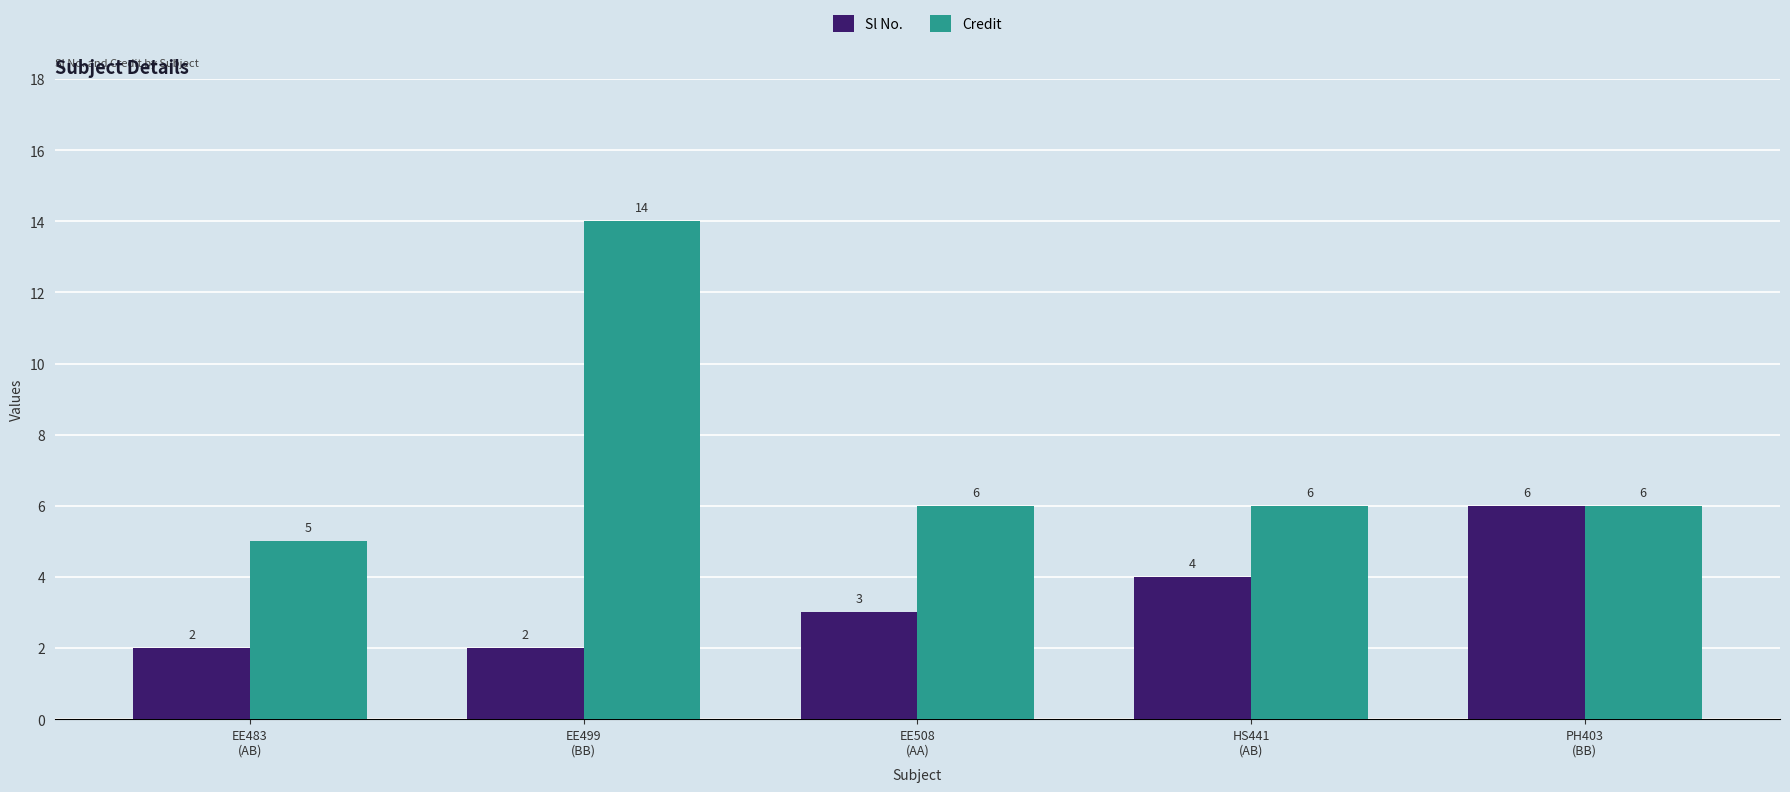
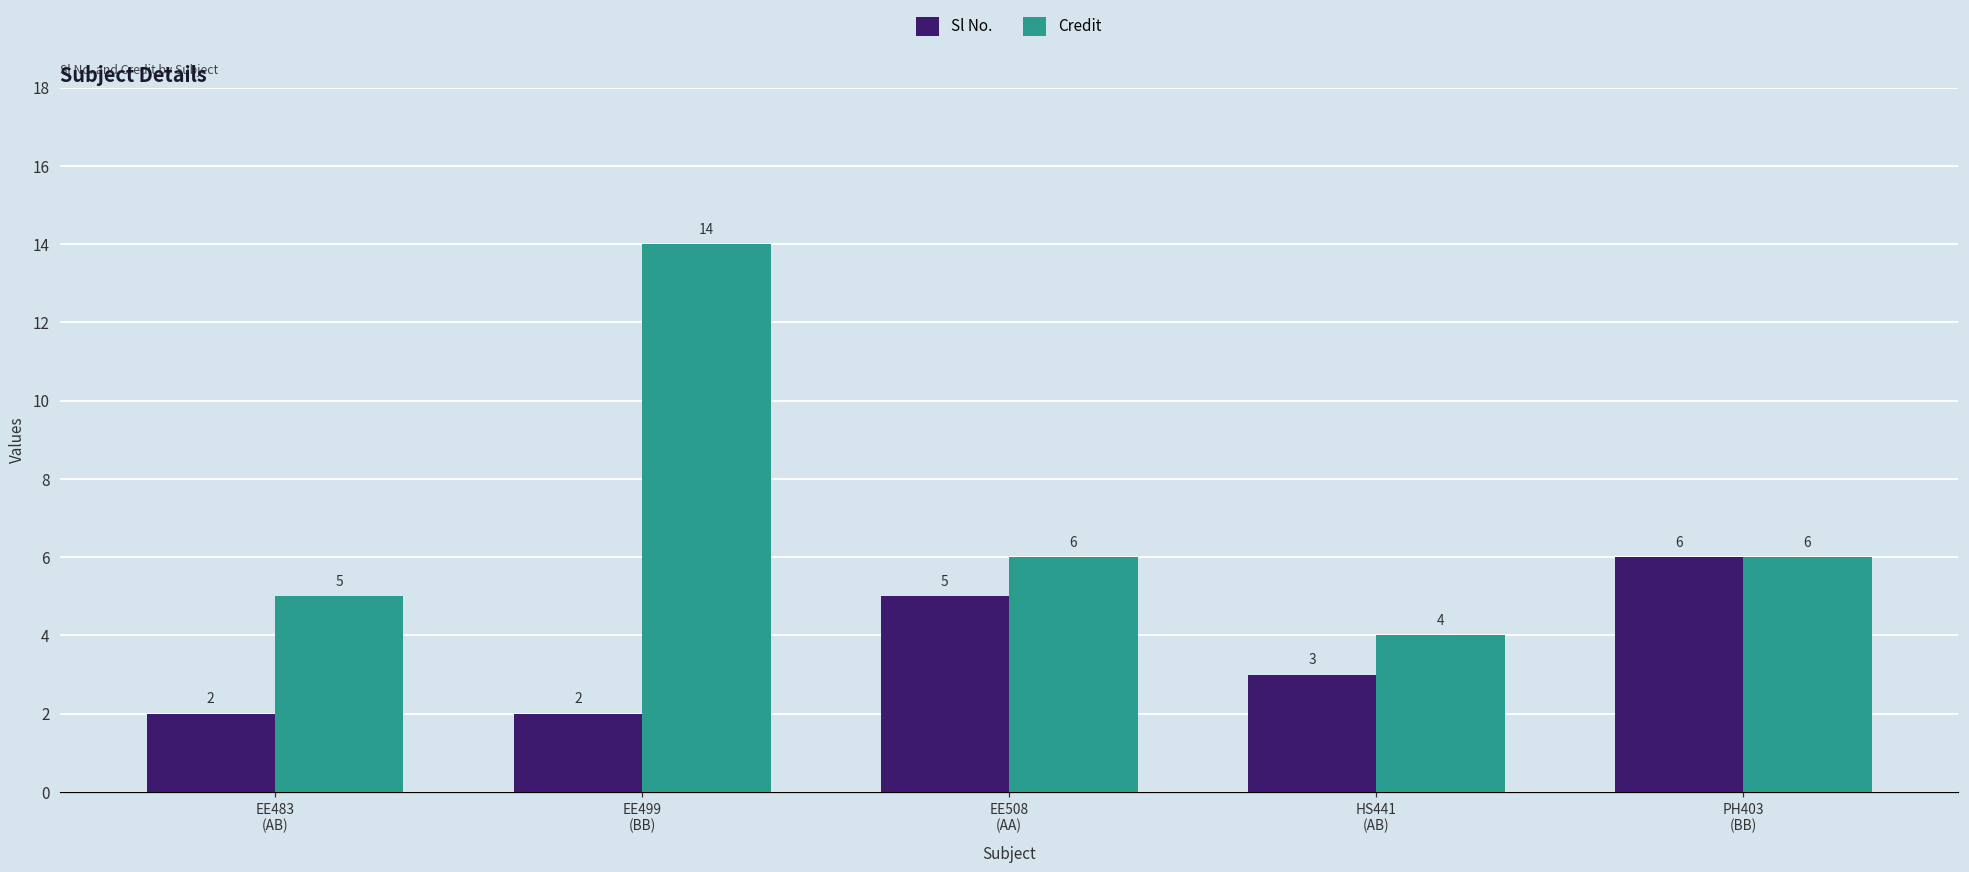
Sl No., EE508 (AA): 3 -> 5
Sl No., HS441 (AB): 4 -> 3
Credit, HS441 (AB): 6 -> 4
